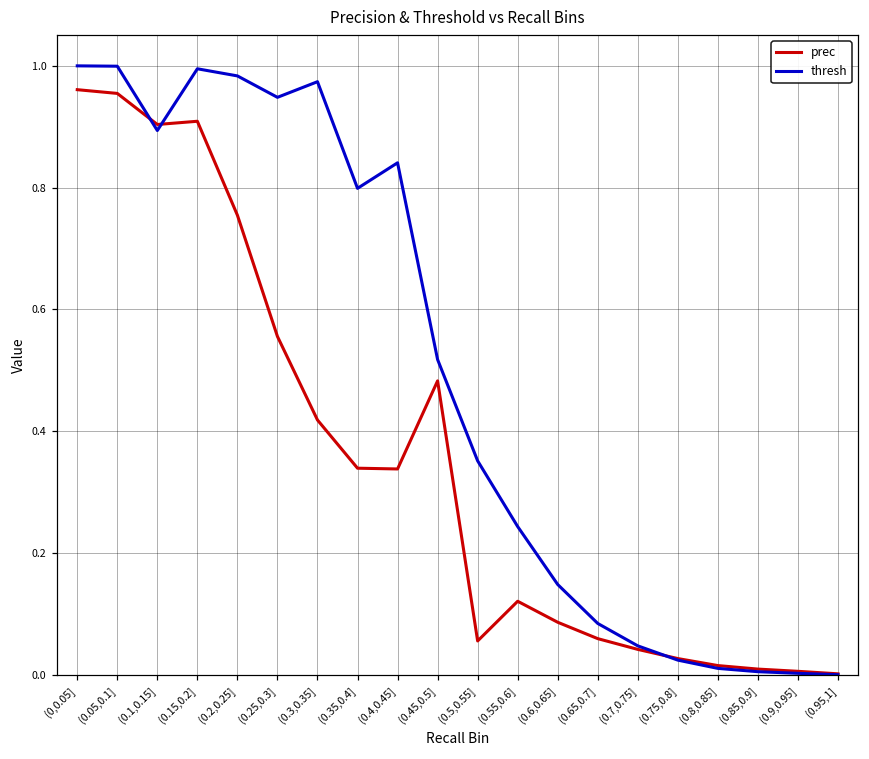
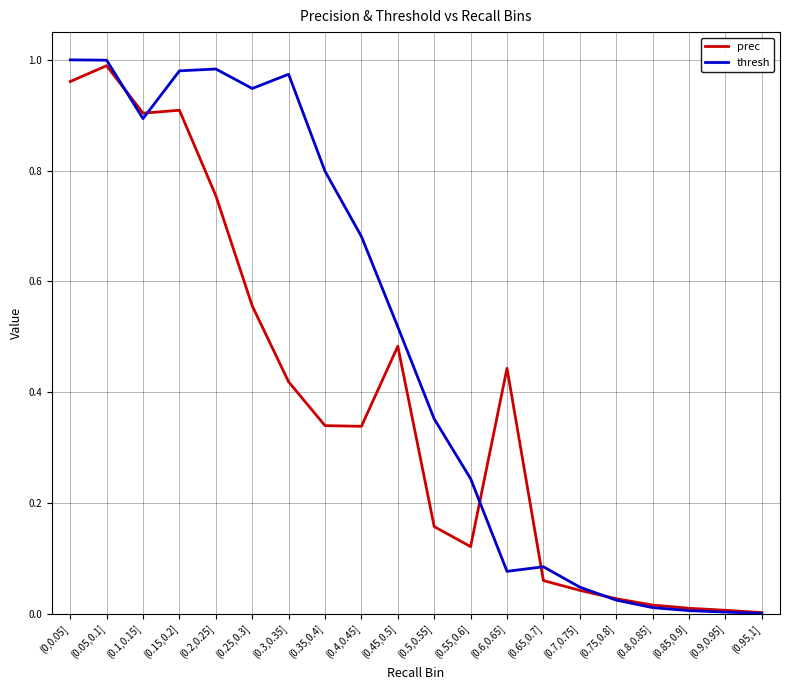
prec, (0.05,0.1]: 0.95 -> 0.99
thresh, (0.15,0.2]: 1.00 -> 0.98
thresh, (0.4,0.45]: 0.84 -> 0.68
prec, (0.5,0.55]: 0.06 -> 0.16
prec, (0.6,0.65]: 0.09 -> 0.44
thresh, (0.6,0.65]: 0.15 -> 0.08
